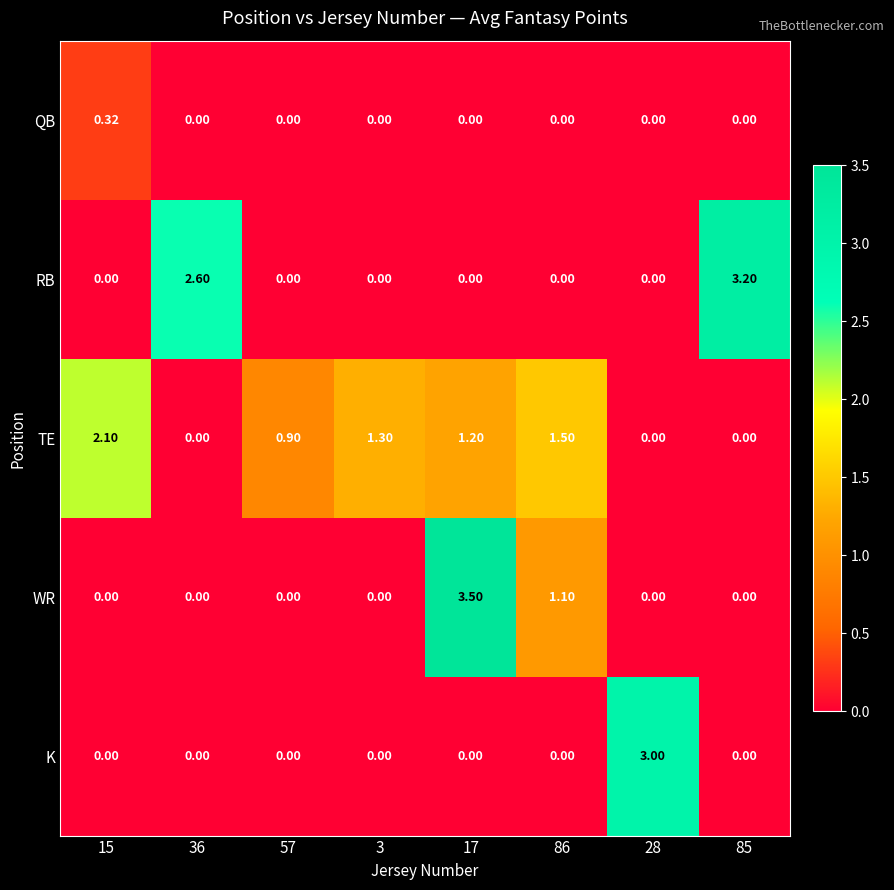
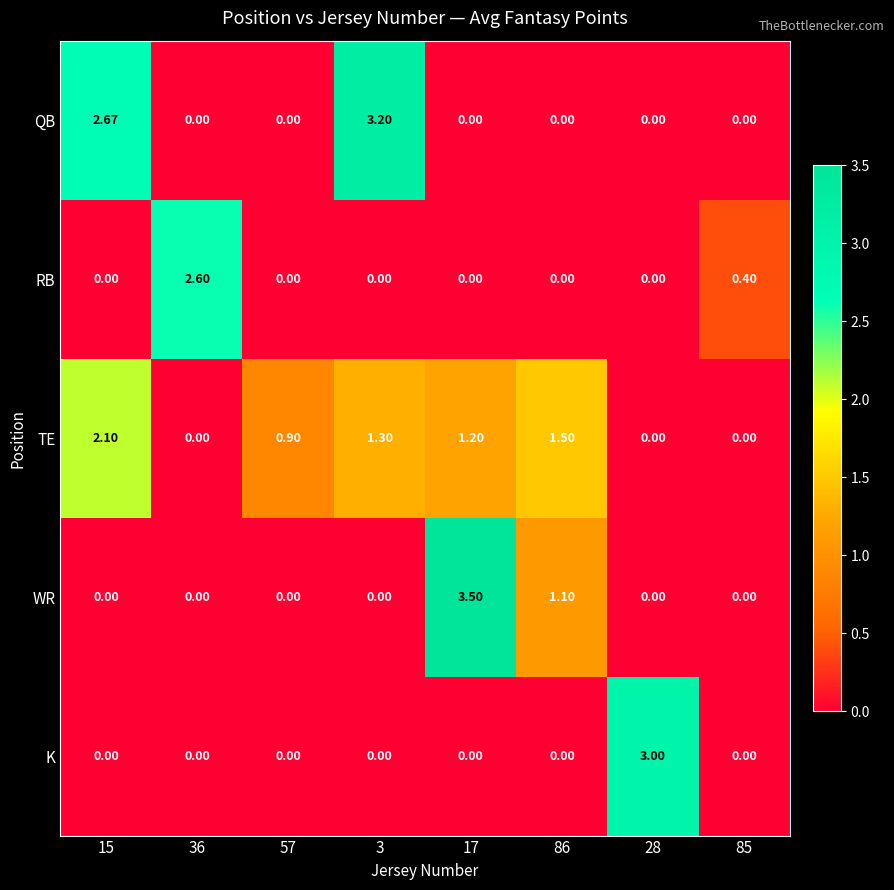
QB, 15: 0.32 -> 2.67
QB, 3: 0.00 -> 3.20
RB, 85: 3.20 -> 0.40
